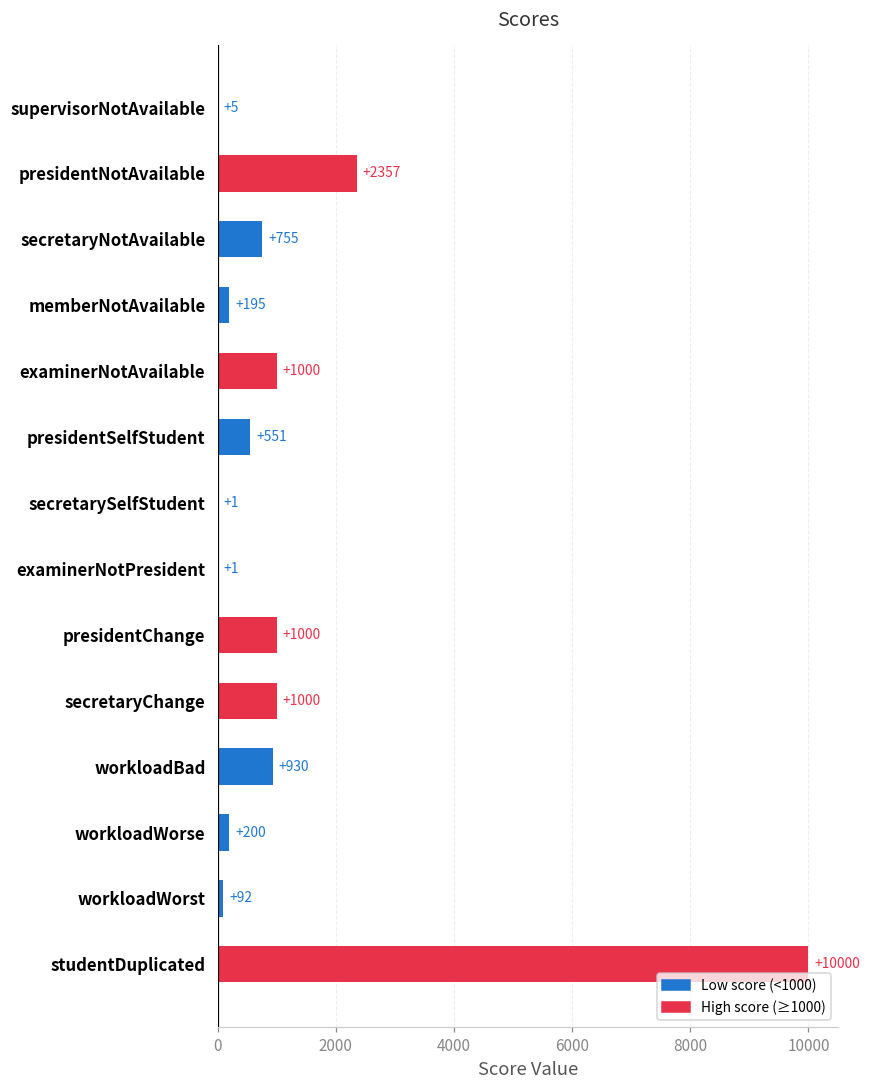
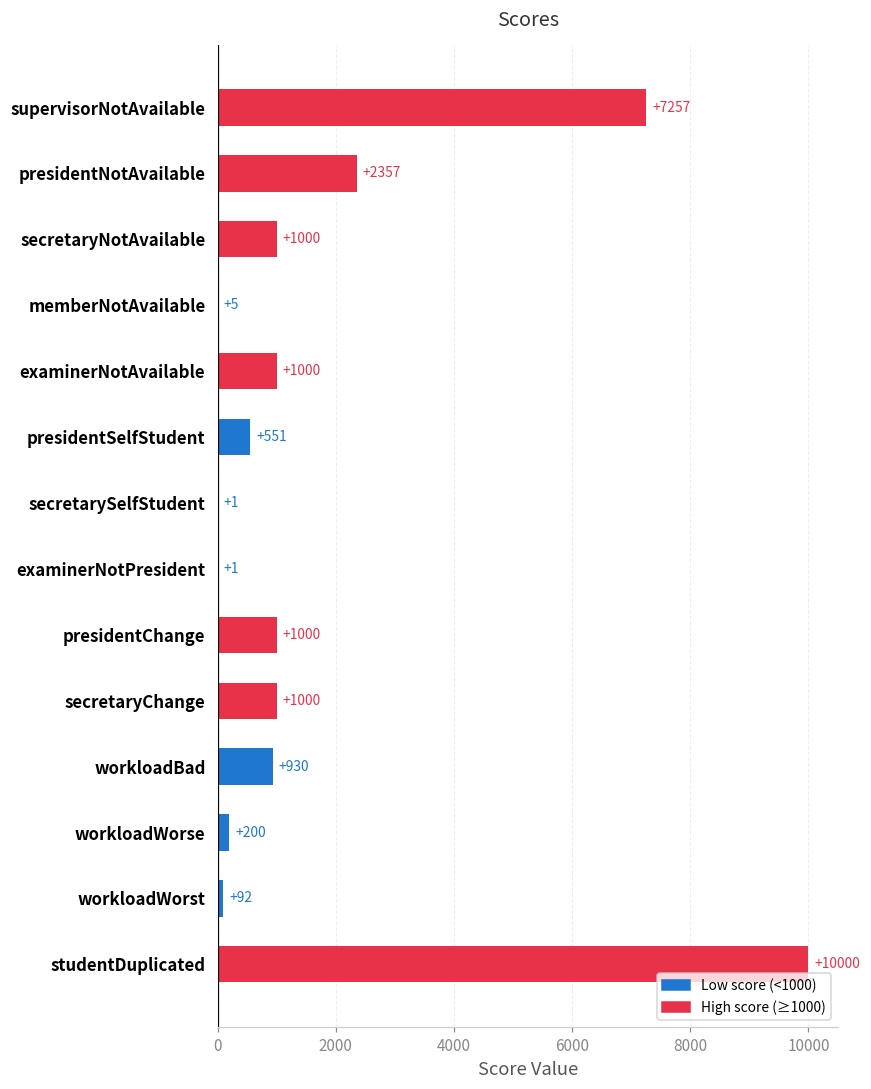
supervisorNotAvailable: +5 -> +7257
secretaryNotAvailable: +755 -> +1000
memberNotAvailable: +195 -> +5
